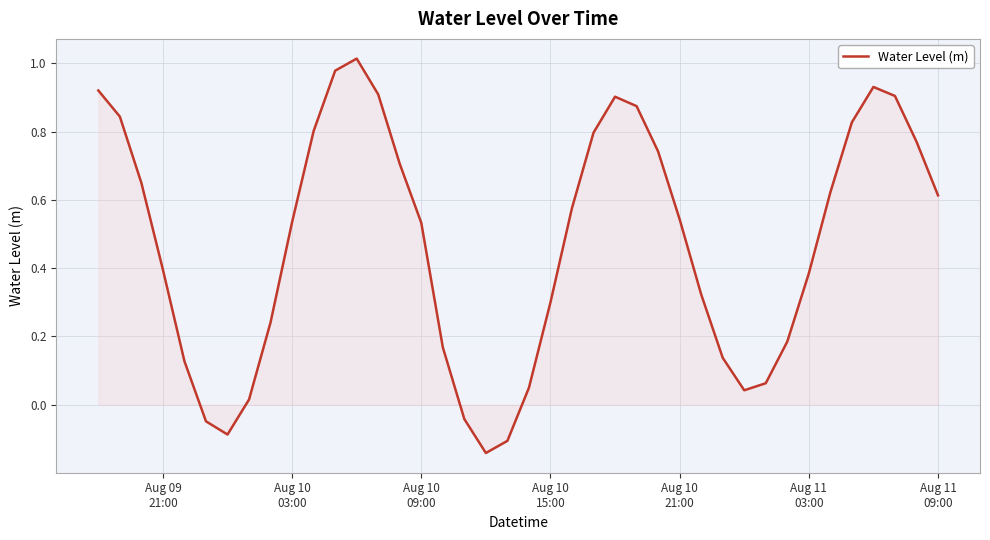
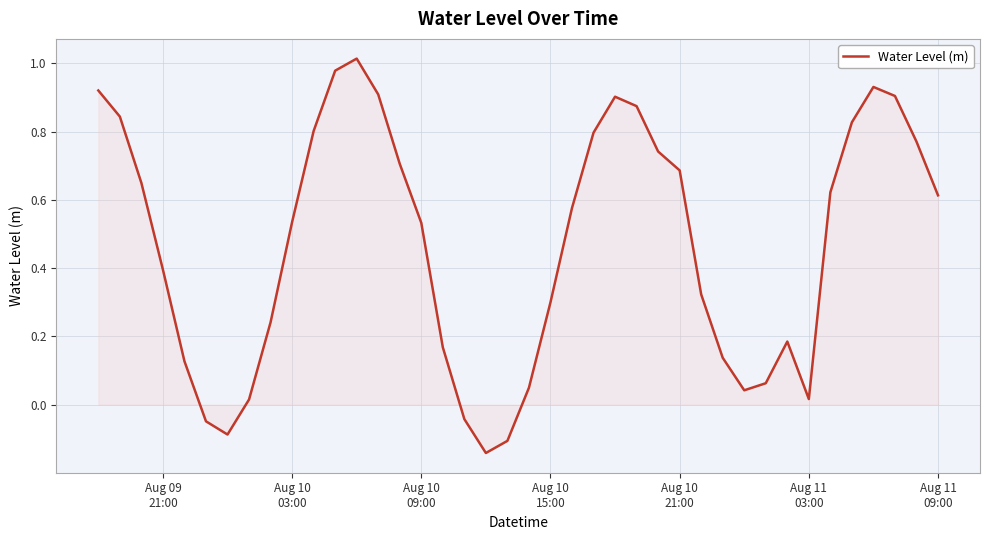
Water Level (m), Aug 10 21:00: 0.54 -> 0.69
Water Level (m), Aug 11 03:00: 0.38 -> 0.02
